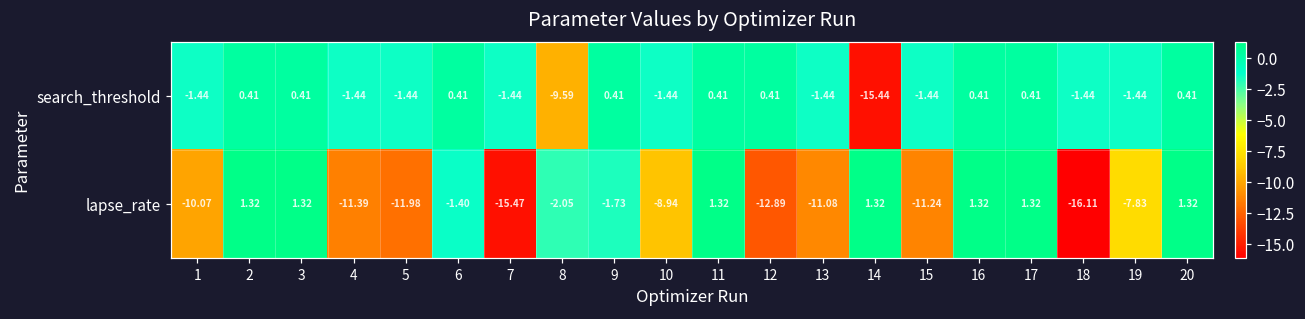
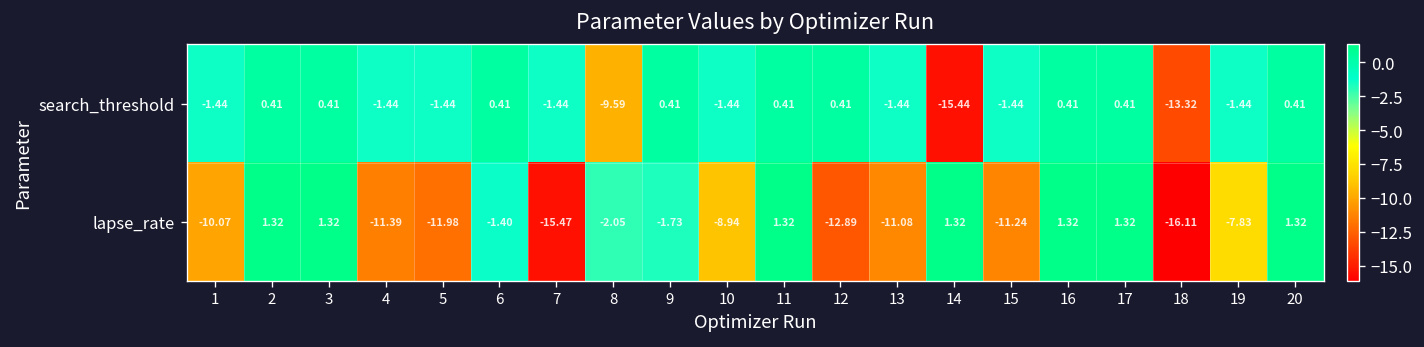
search_threshold, 18: -1.44 -> -13.32
